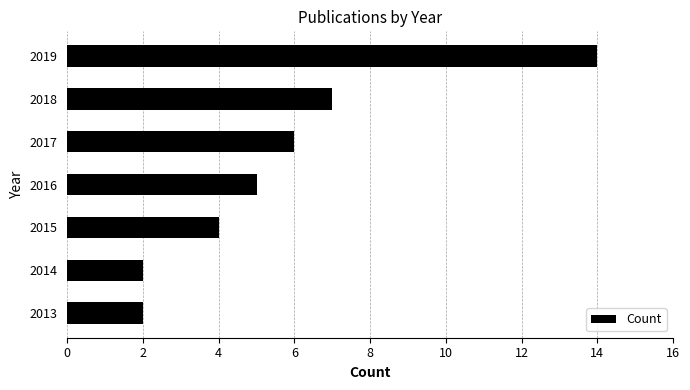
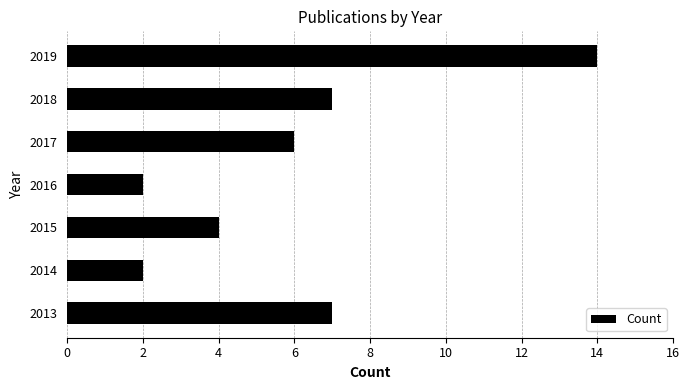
2016: 5 -> 2
2013: 2 -> 7
